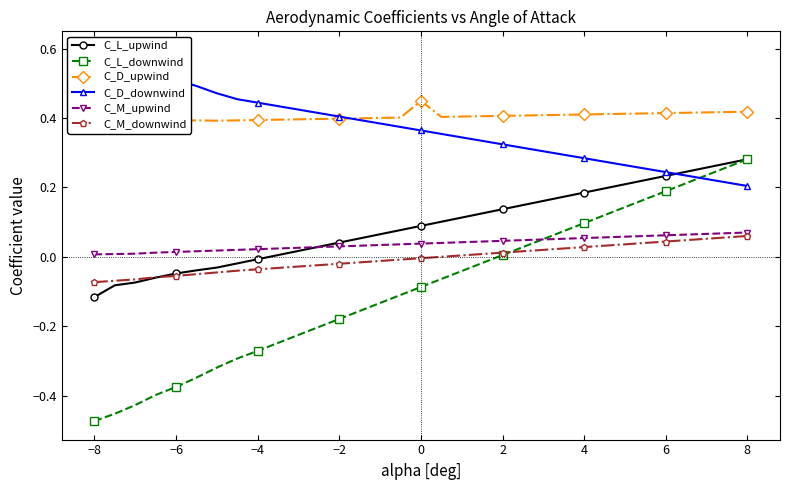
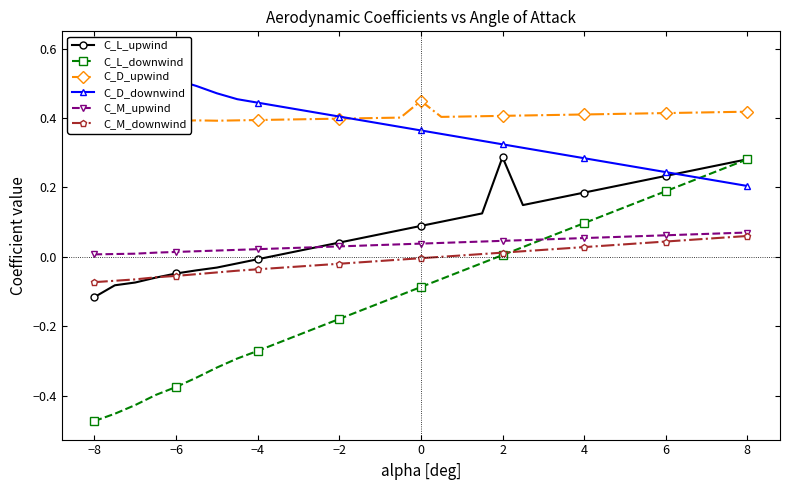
C_L_upwind, 2: 0.14 -> 0.29
